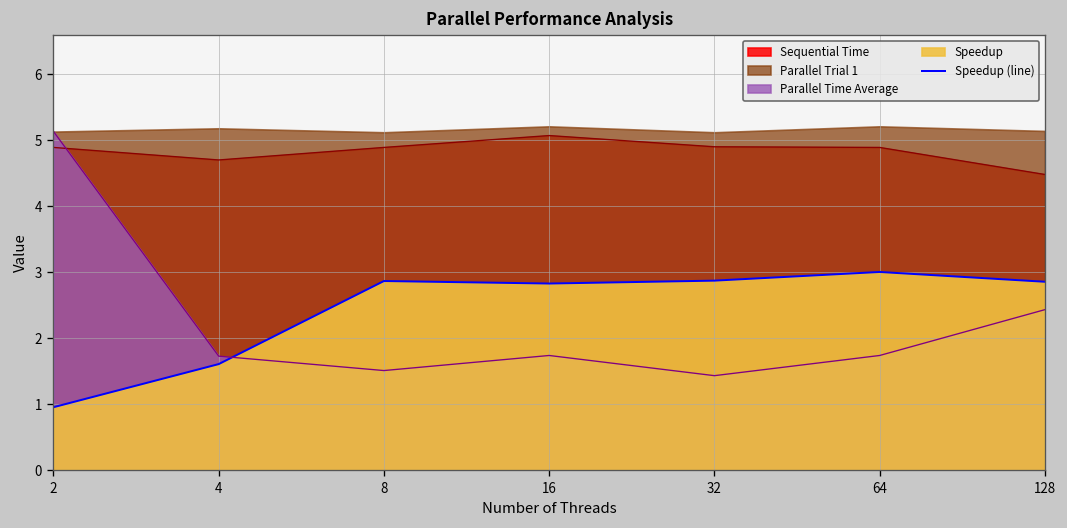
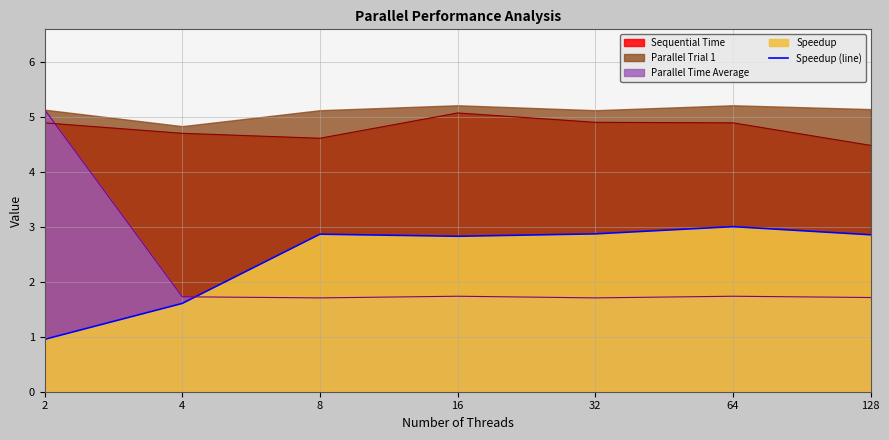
Parallel Trial 1, 4: 5.2 -> 4.8
Sequential Time, 8: 4.9 -> 4.6
Parallel Time Average, 8: 1.5 -> 1.7
Parallel Time Average, 32: 1.4 -> 1.7
Parallel Time Average, 128: 2.4 -> 1.7
